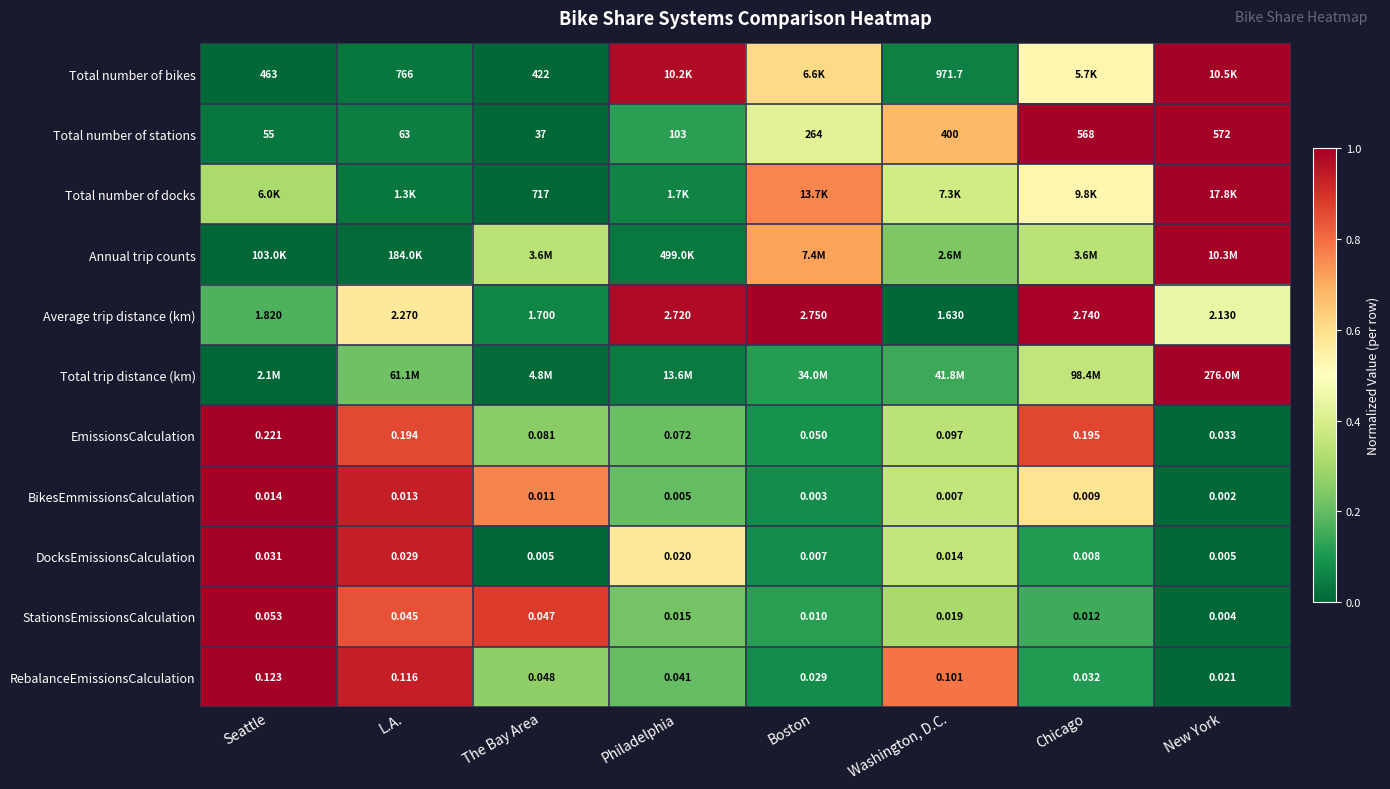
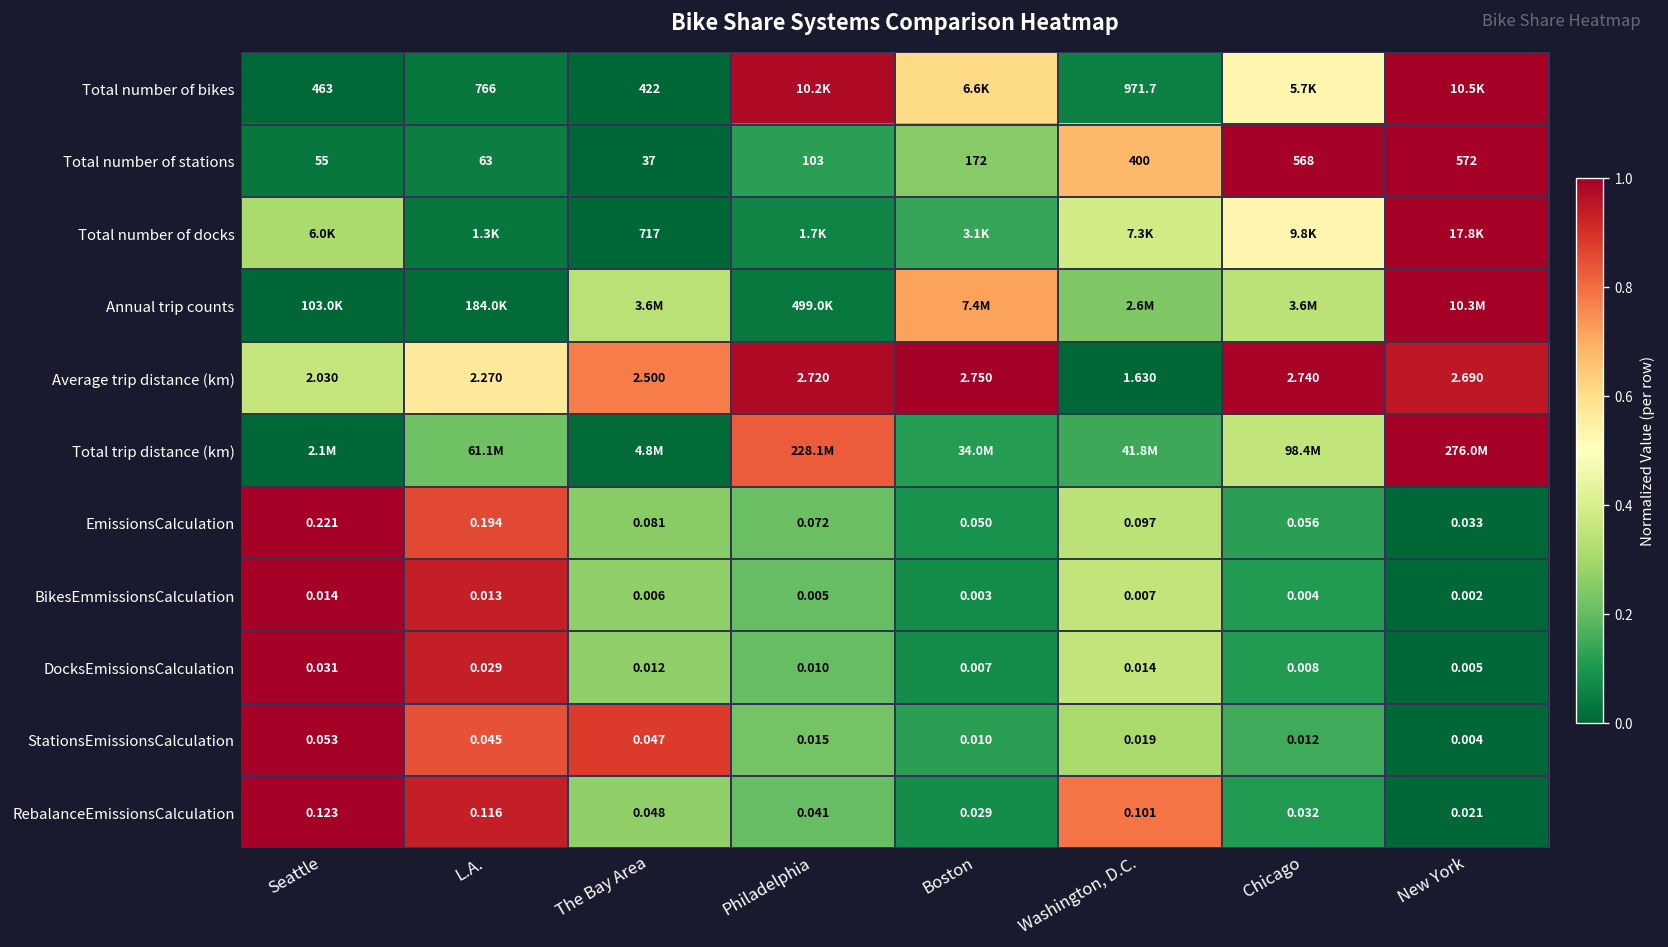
Total number of stations, Boston: 264 -> 172
Total number of docks, Boston: 13.7K -> 3.1K
Average trip distance (km), Seattle: 1.820 -> 2.030
Average trip distance (km), The Bay Area: 1.700 -> 2.500
Average trip distance (km), New York: 2.130 -> 2.690
Total trip distance (km), Philadelphia: 13.6M -> 228.1M
EmissionsCalculation, Chicago: 0.195 -> 0.056
BikesEmmissionsCalculation, The Bay Area: 0.011 -> 0.006
BikesEmmissionsCalculation, Chicago: 0.009 -> 0.004
DocksEmissionsCalculation, The Bay Area: 0.005 -> 0.012
DocksEmissionsCalculation, Philadelphia: 0.020 -> 0.010
